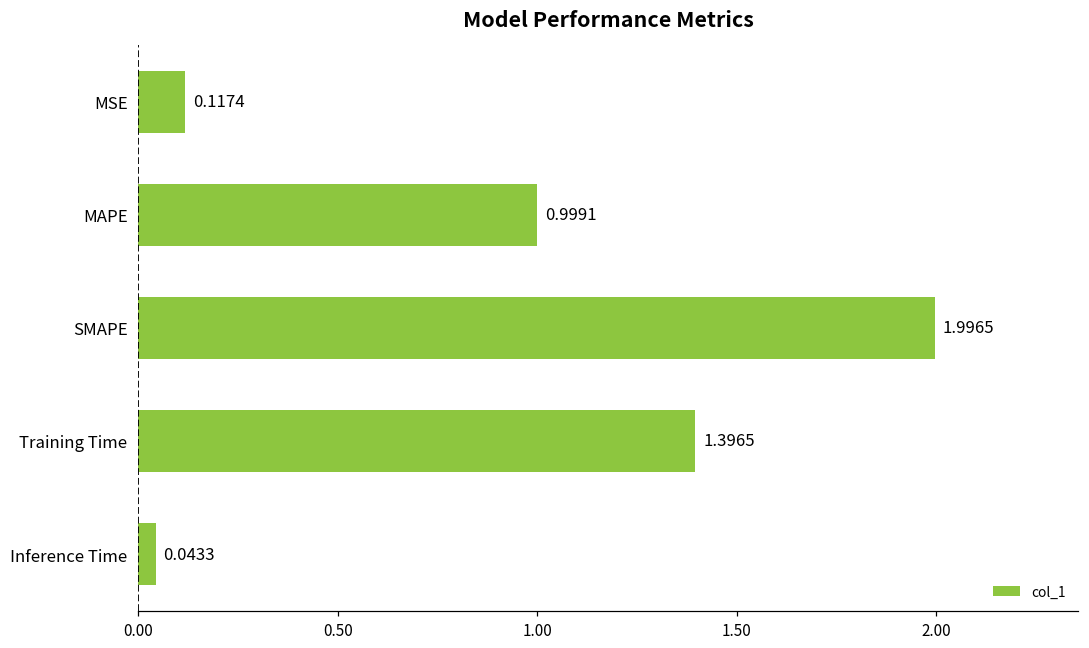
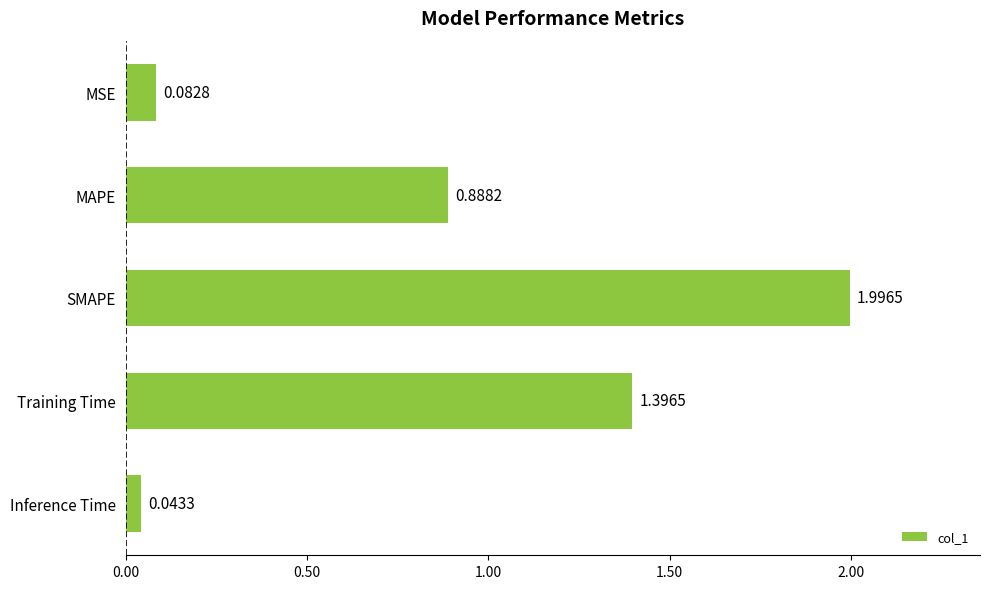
MSE: 0.1174 -> 0.0828
MAPE: 0.9991 -> 0.8882
